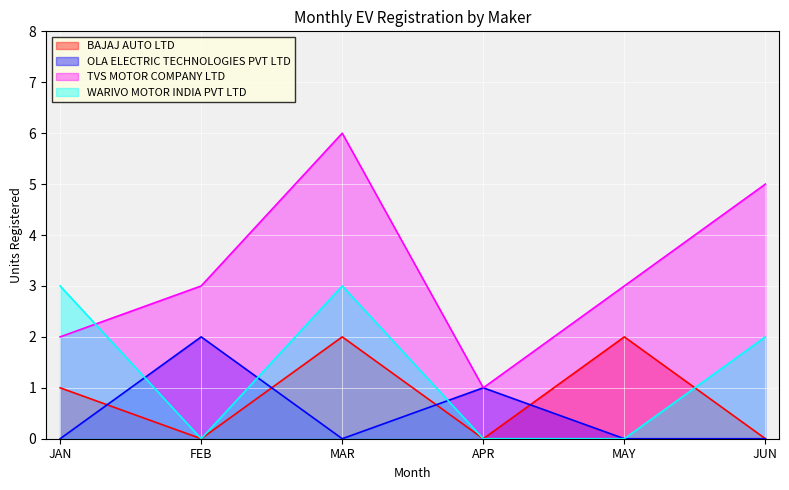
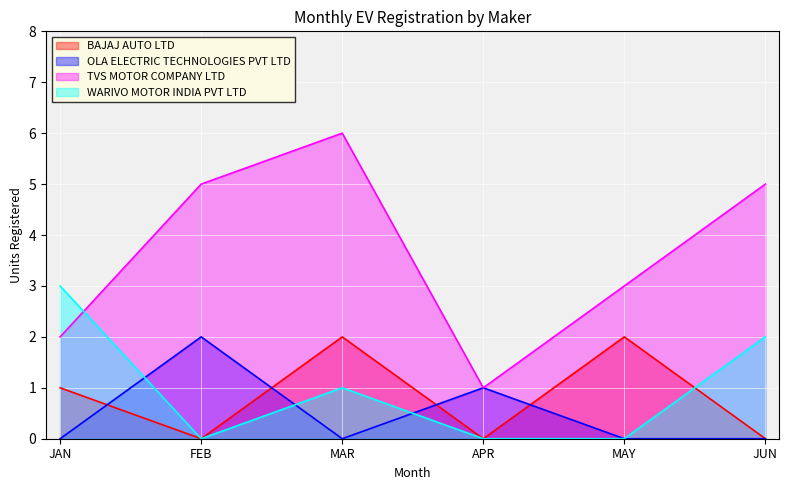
TVS MOTOR COMPANY LTD, FEB: 3 -> 5
WARIVO MOTOR INDIA PVT LTD, MAR: 3 -> 1
